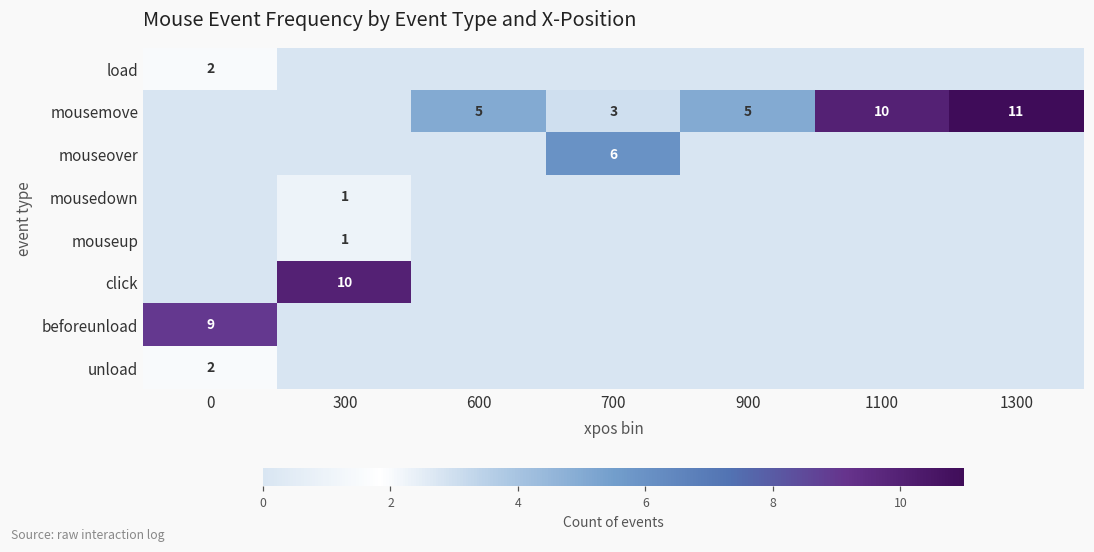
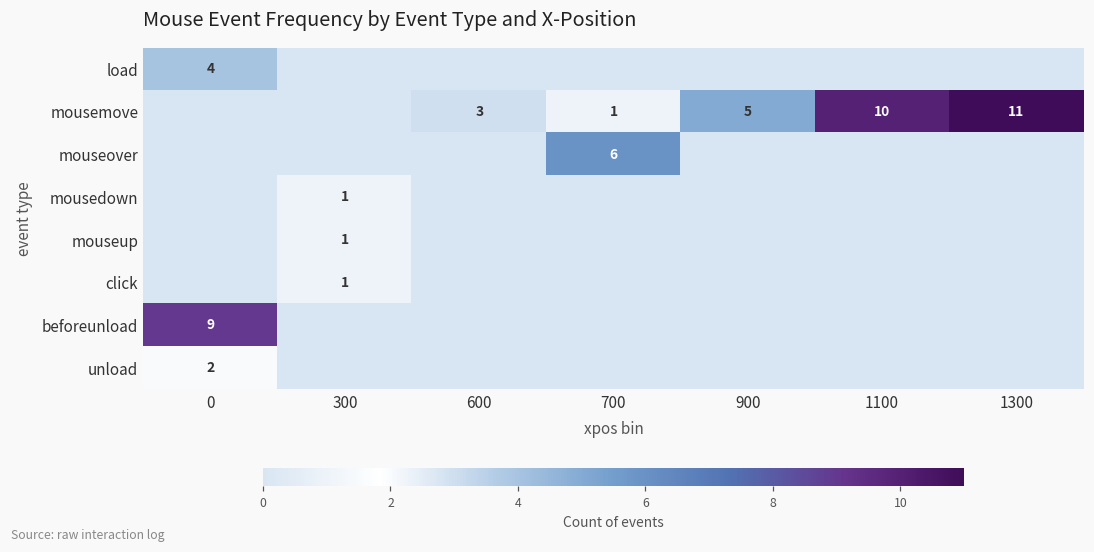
load, 0: 2 -> 4
mousemove, 600: 5 -> 3
mousemove, 700: 3 -> 1
click, 300: 10 -> 1
